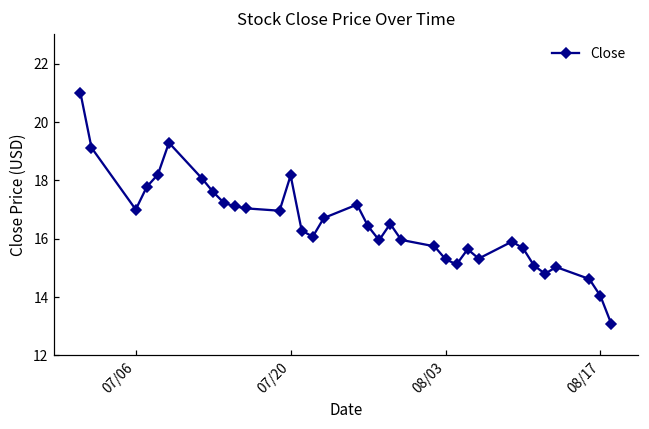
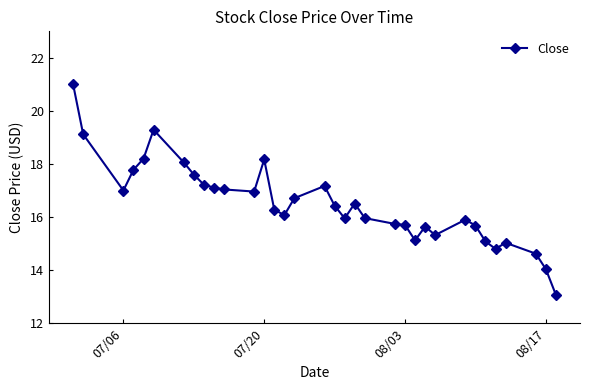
08/03: 15.3 -> 15.7
